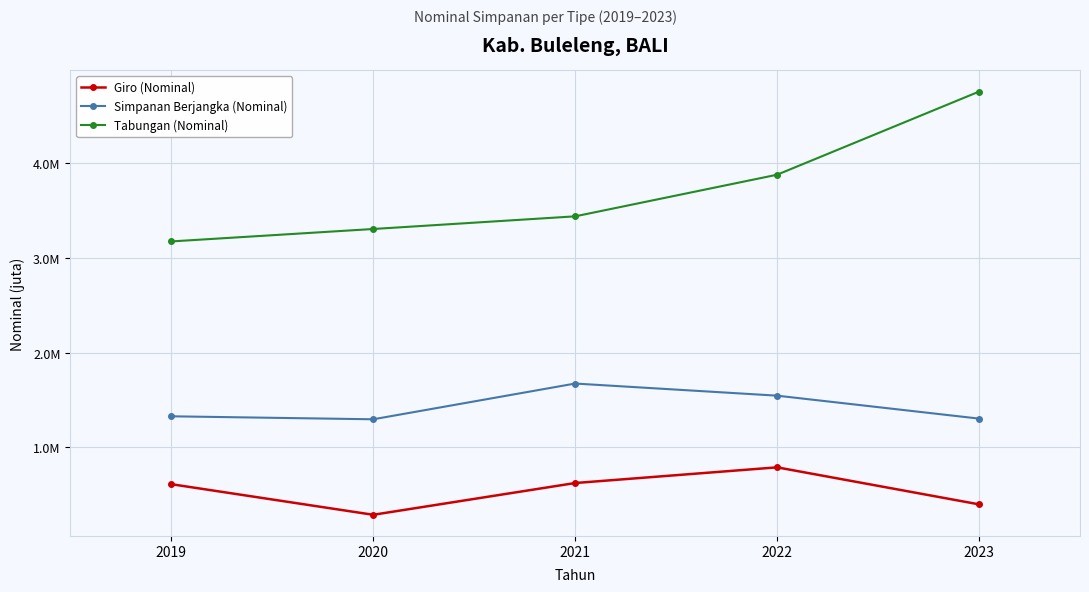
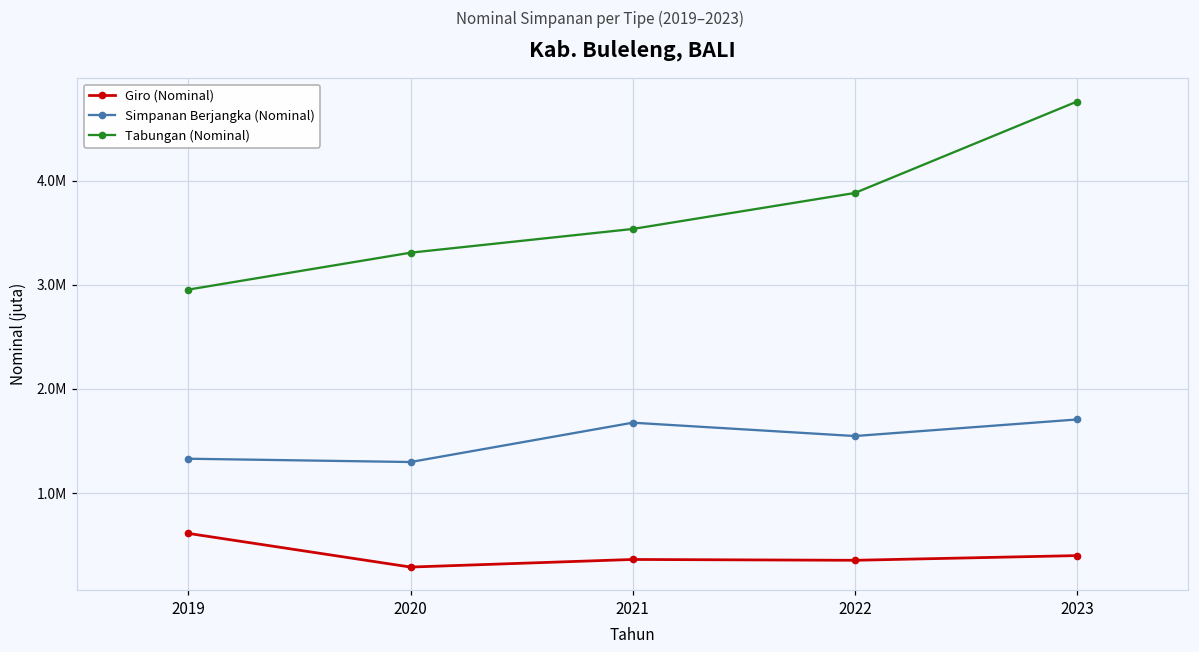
Tabungan (Nominal), 2019: 3200000 -> 3000000
Giro (Nominal), 2021: 600000 -> 400000
Tabungan (Nominal), 2021: 3400000 -> 3500000
Giro (Nominal), 2022: 800000 -> 400000
Simpanan Berjangka (Nominal), 2023: 1300000 -> 1700000
